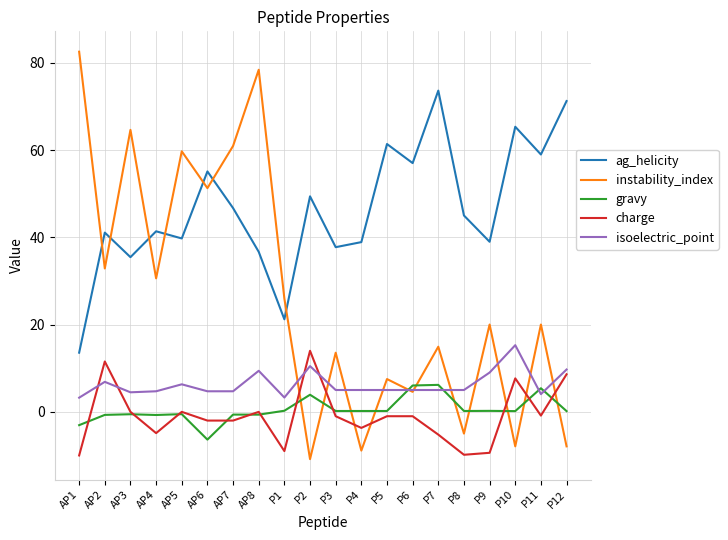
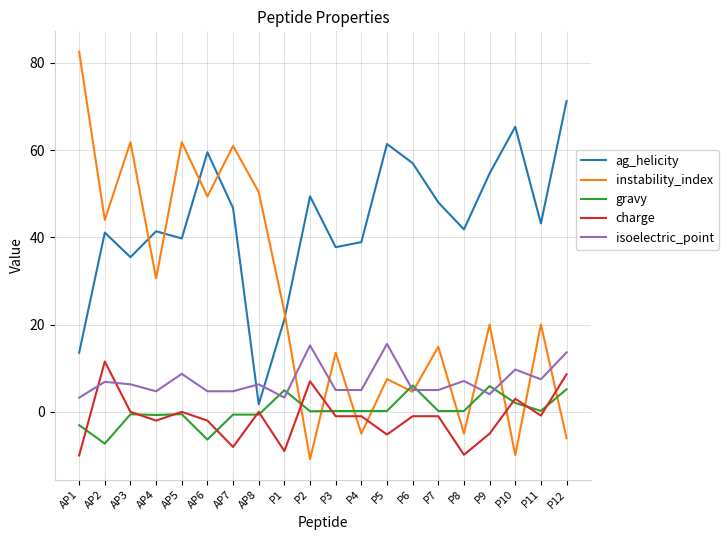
instability_index, AP2: 33 -> 44
gravy, AP2: -1 -> -7
instability_index, AP3: 65 -> 62
isoelectric_point, AP3: 4 -> 6
charge, AP4: -5 -> -2
instability_index, AP5: 60 -> 62
isoelectric_point, AP5: 6 -> 9
ag_helicity, AP6: 55 -> 60
instability_index, AP6: 51 -> 49
charge, AP7: -2 -> -8
ag_helicity, AP8: 37 -> 2
instability_index, AP8: 78 -> 50
isoelectric_point, AP8: 9 -> 6
instability_index, P1: 26 -> 23
gravy, P1: 0 -> 5
gravy, P2: 4 -> 0
charge, P2: 14 -> 7
isoelectric_point, P2: 10 -> 15
instability_index, P4: -9 -> -5
charge, P4: -4 -> -1
charge, P5: -1 -> -5
isoelectric_point, P5: 5 -> 16
ag_helicity, P7: 74 -> 48
gravy, P7: 6 -> 0
charge, P7: -5 -> -1
ag_helicity, P8: 45 -> 42
isoelectric_point, P8: 5 -> 7
ag_helicity, P9: 39 -> 55
gravy, P9: 0 -> 6
charge, P9: -9 -> -5
isoelectric_point, P9: 9 -> 4
instability_index, P10: -8 -> -10
gravy, P10: 0 -> 2
charge, P10: 8 -> 3
isoelectric_point, P10: 15 -> 10
ag_helicity, P11: 59 -> 43
gravy, P11: 5 -> 0
isoelectric_point, P11: 4 -> 7
instability_index, P12: -8 -> -6
gravy, P12: 0 -> 5
isoelectric_point, P12: 10 -> 14
